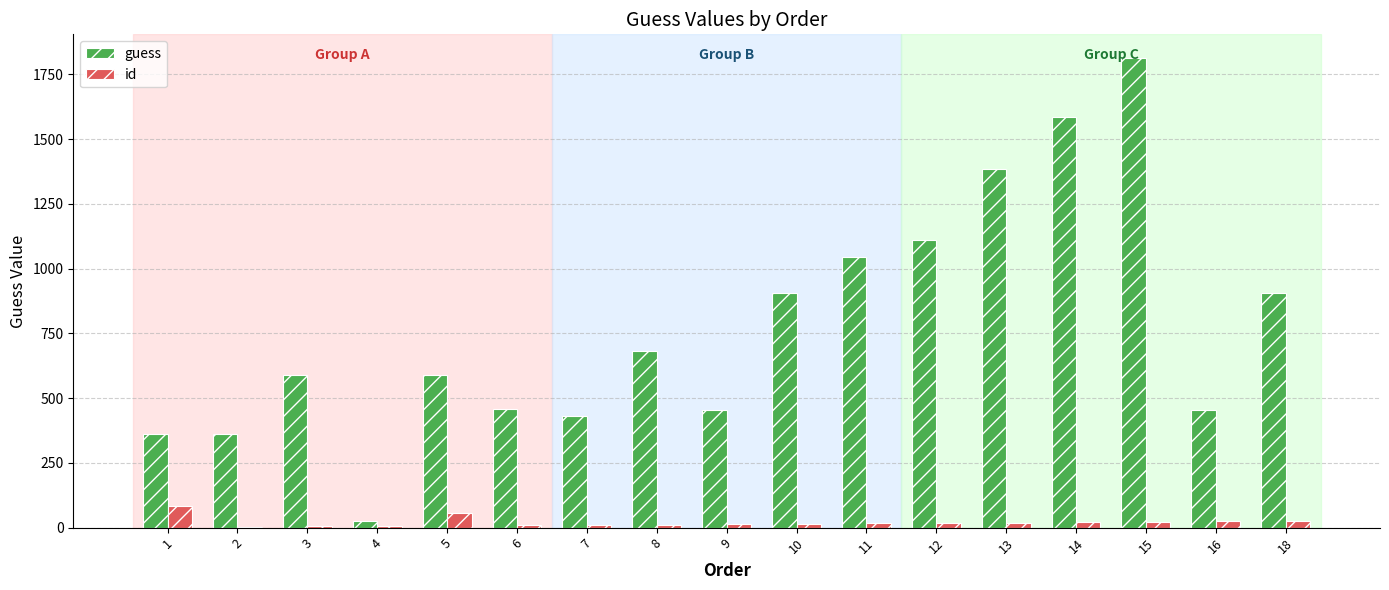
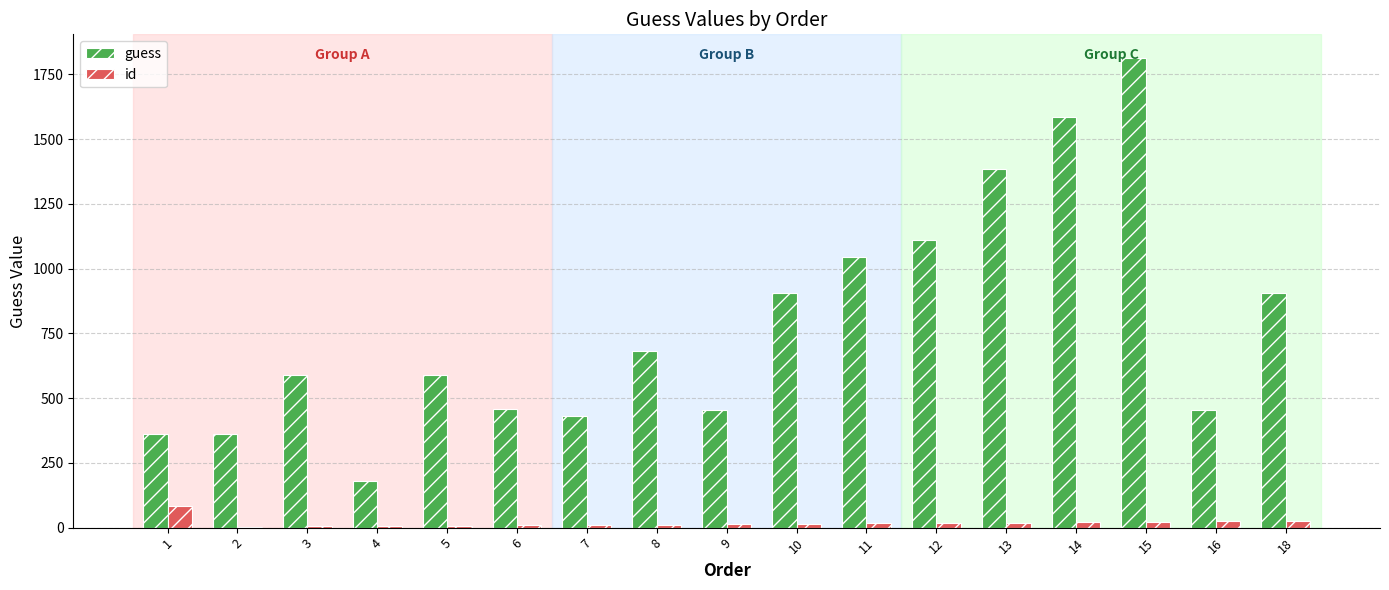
guess, 4: 20 -> 180
id, 5: 60 -> 10
